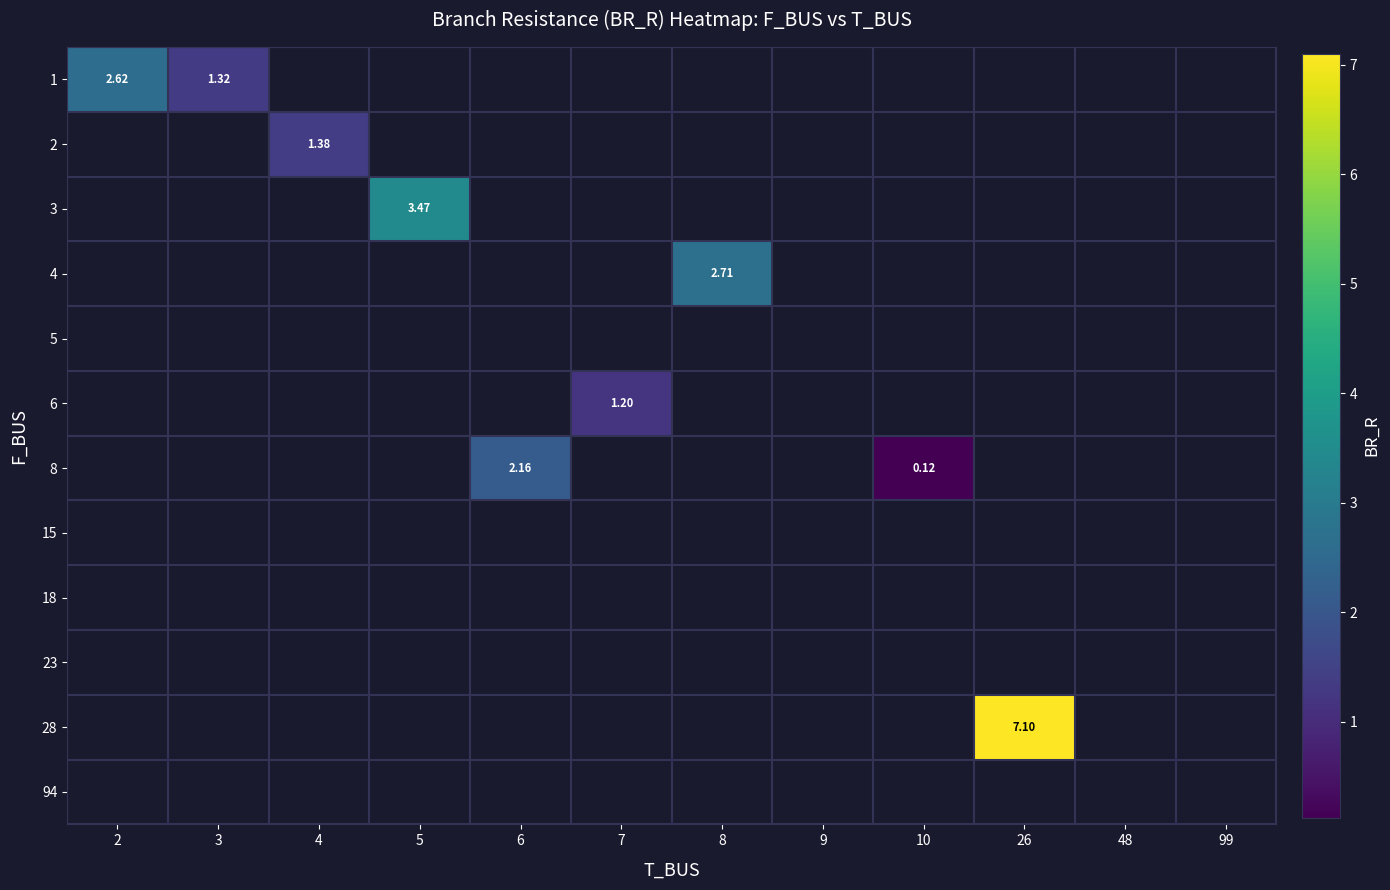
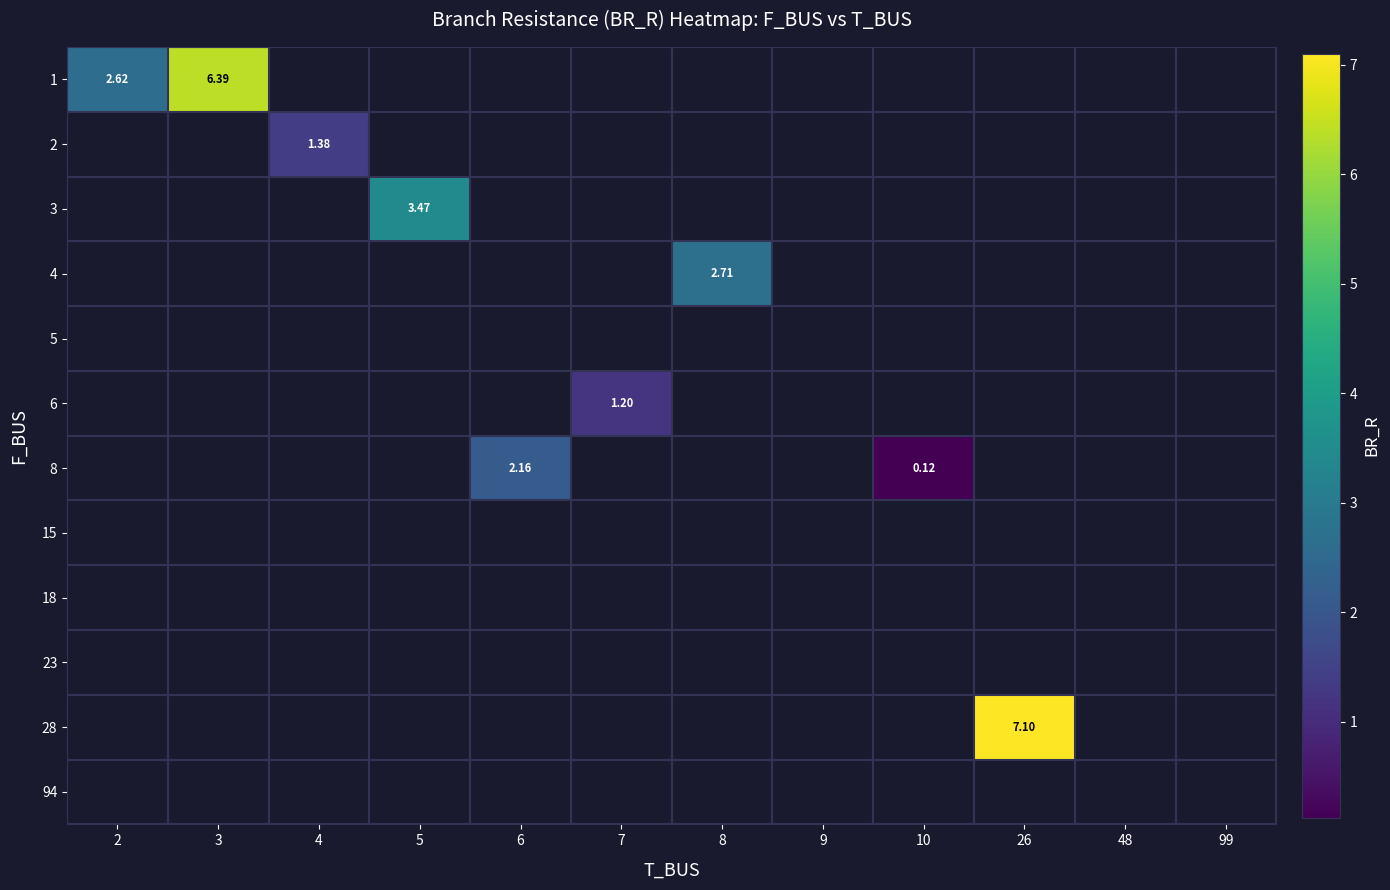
1, 3: 1.32 -> 6.39
